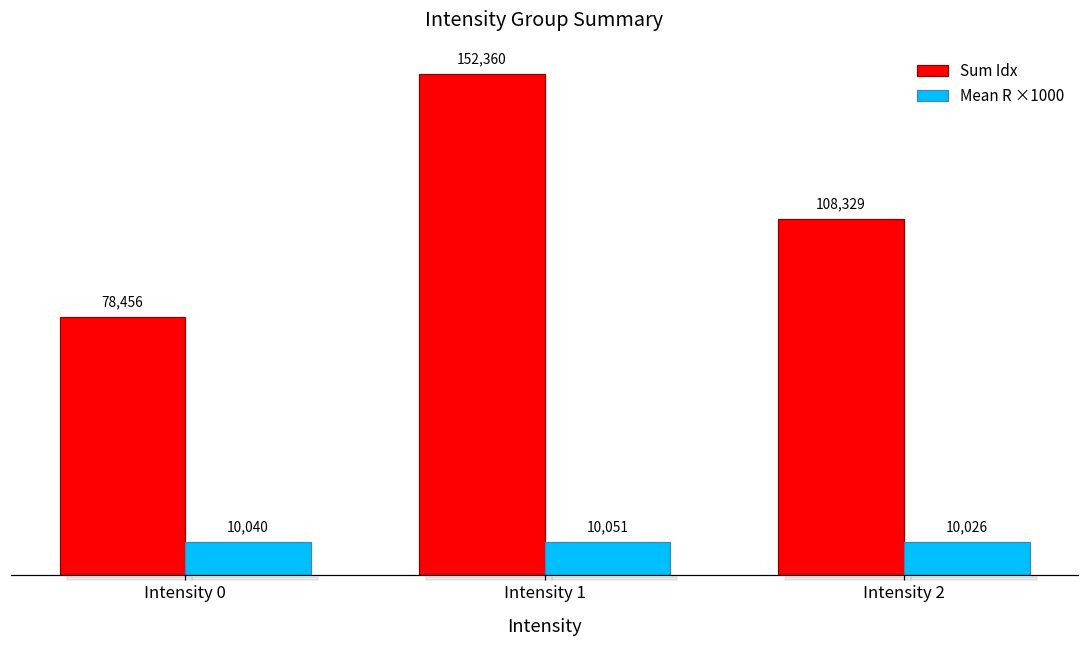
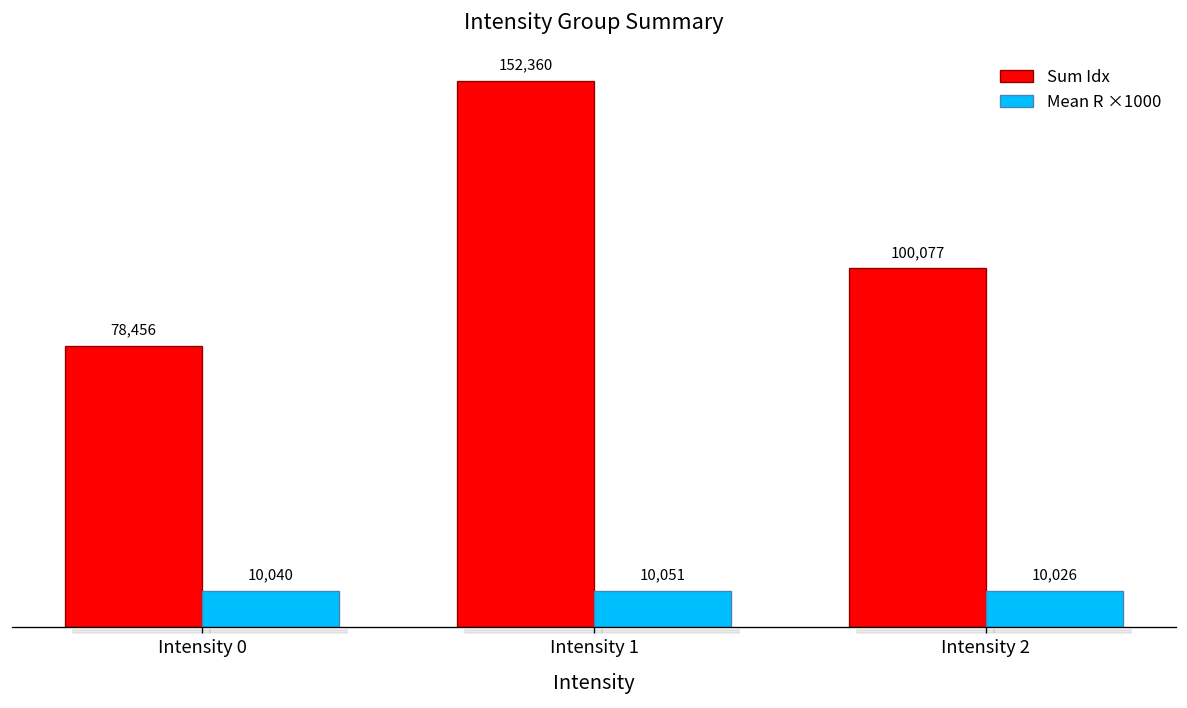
Sum Idx, Intensity 2: 108,329 -> 100,077
